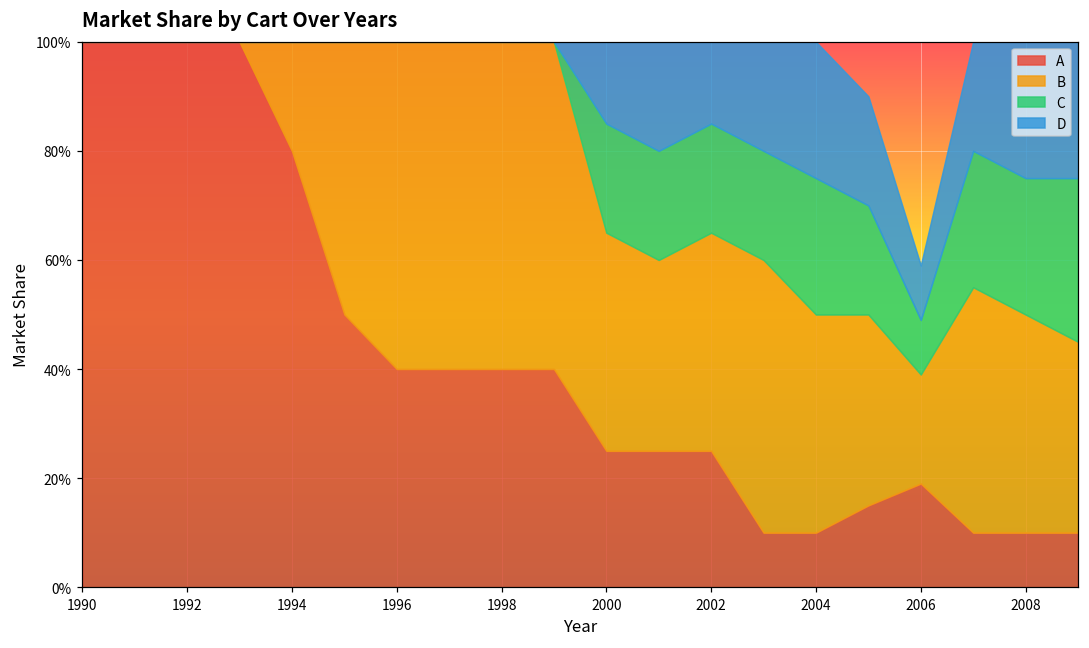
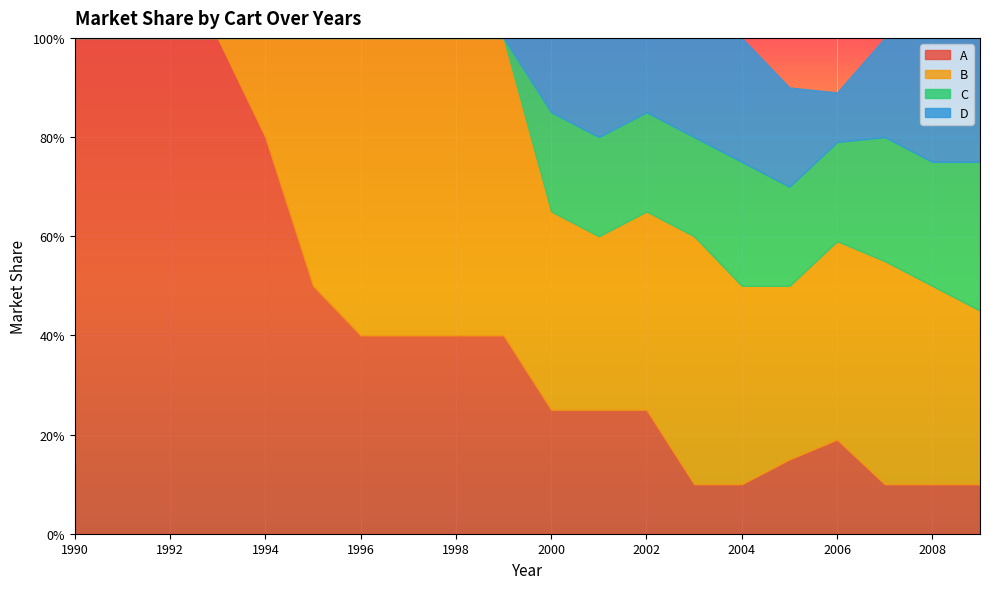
B, 2006: 20% -> 40%
C, 2006: 10% -> 20%
